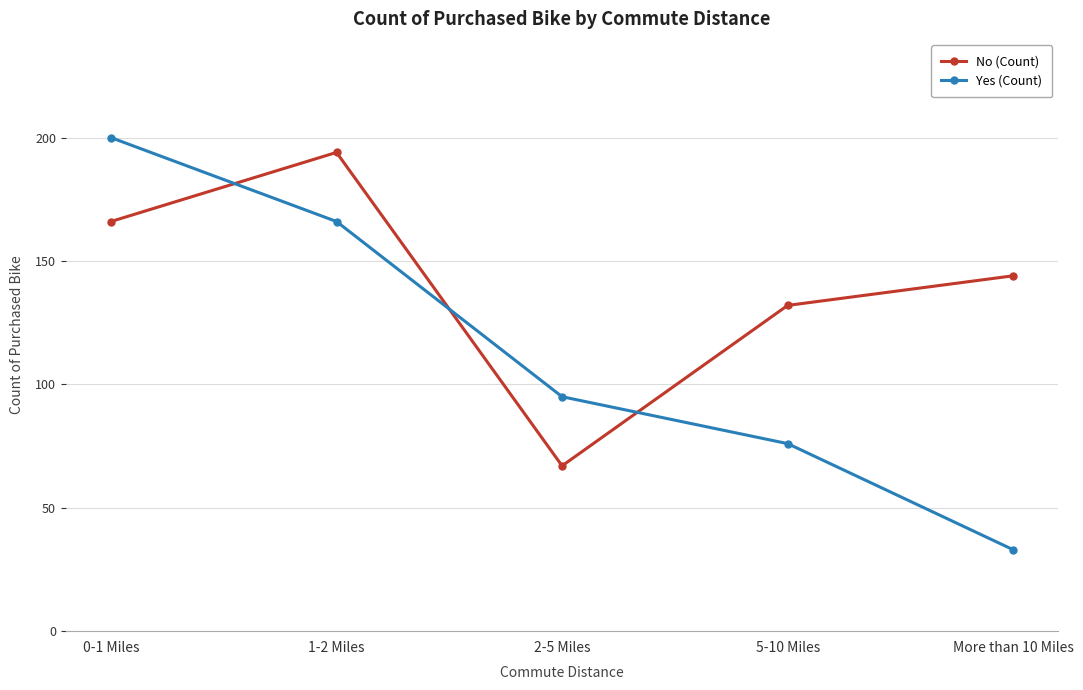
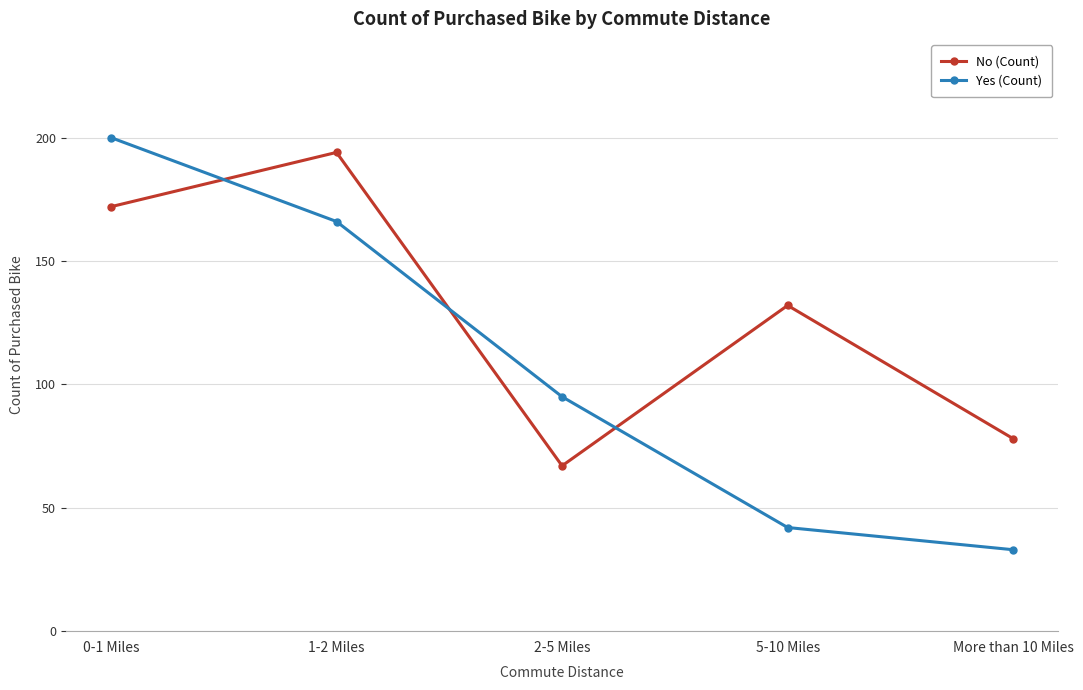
No (Count), 0-1 Miles: 166 -> 172
Yes (Count), 5-10 Miles: 76 -> 42
No (Count), More than 10 Miles: 144 -> 78
